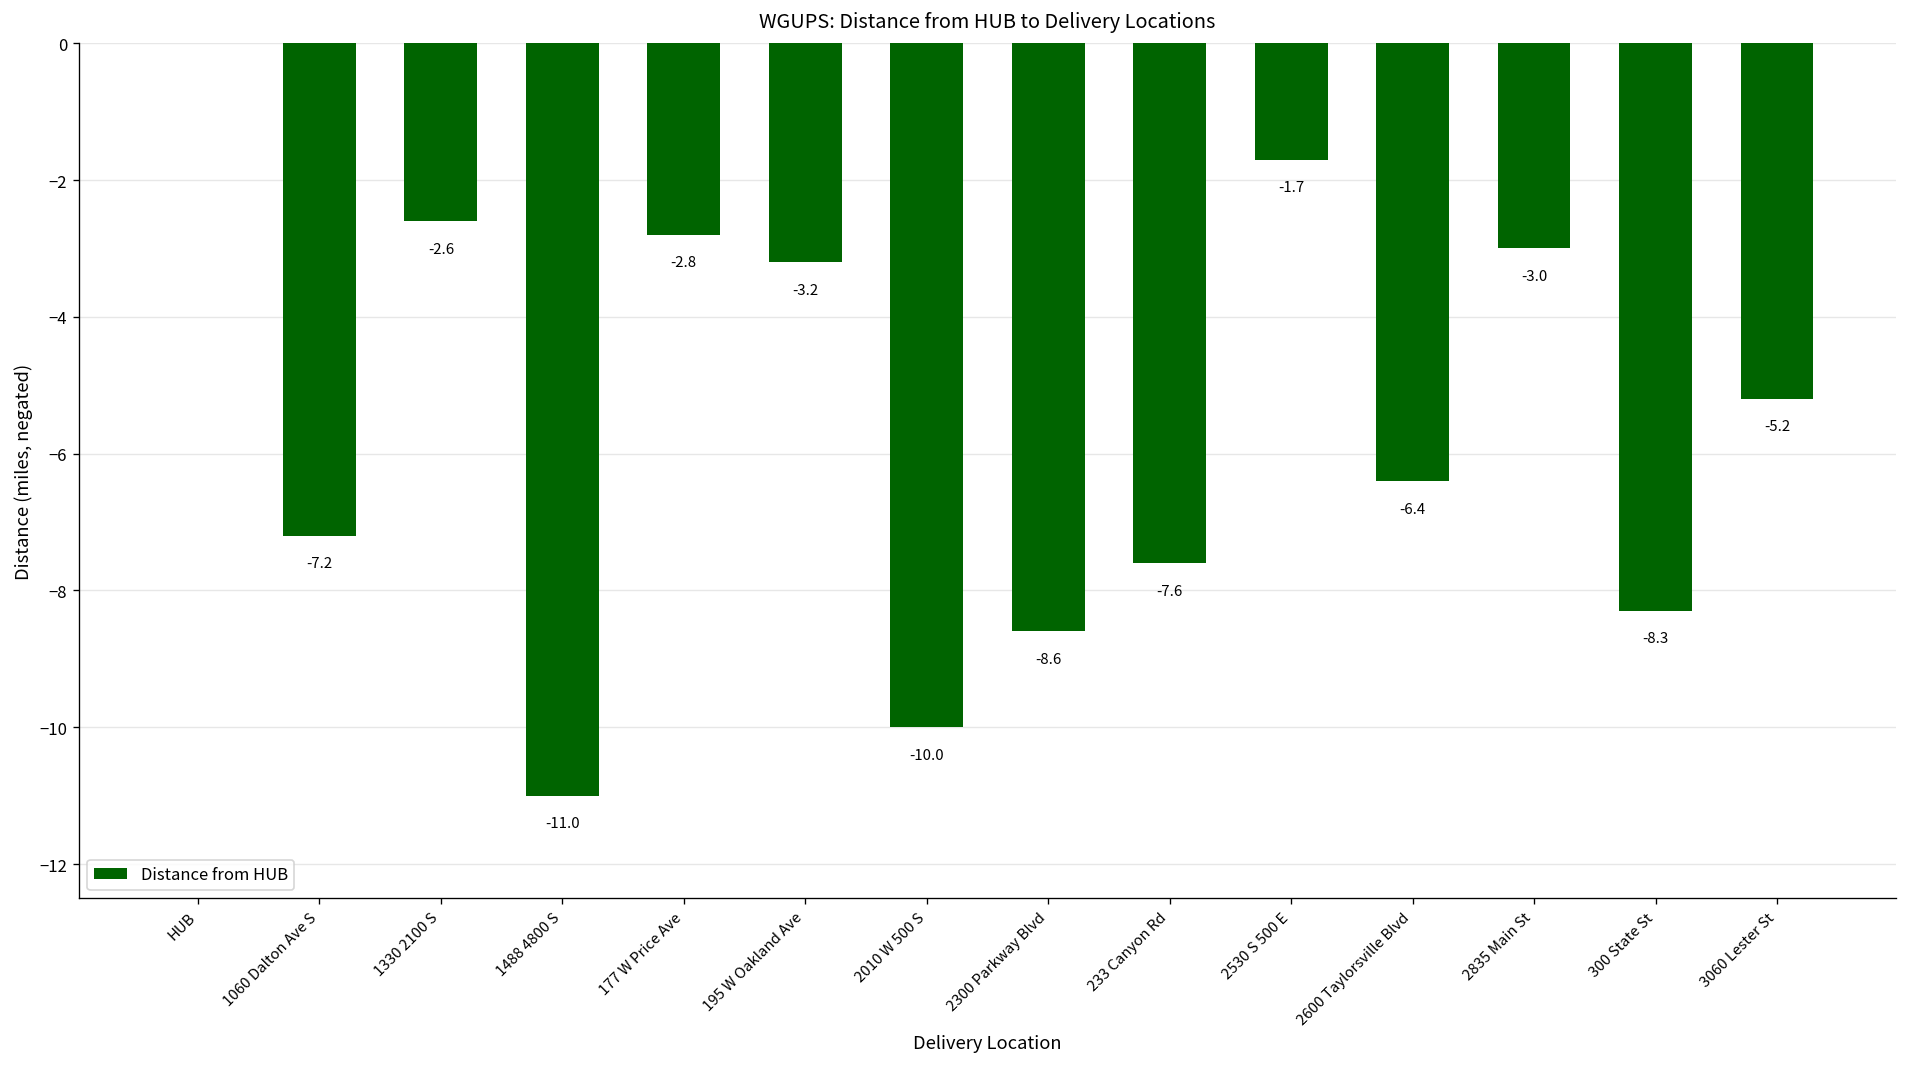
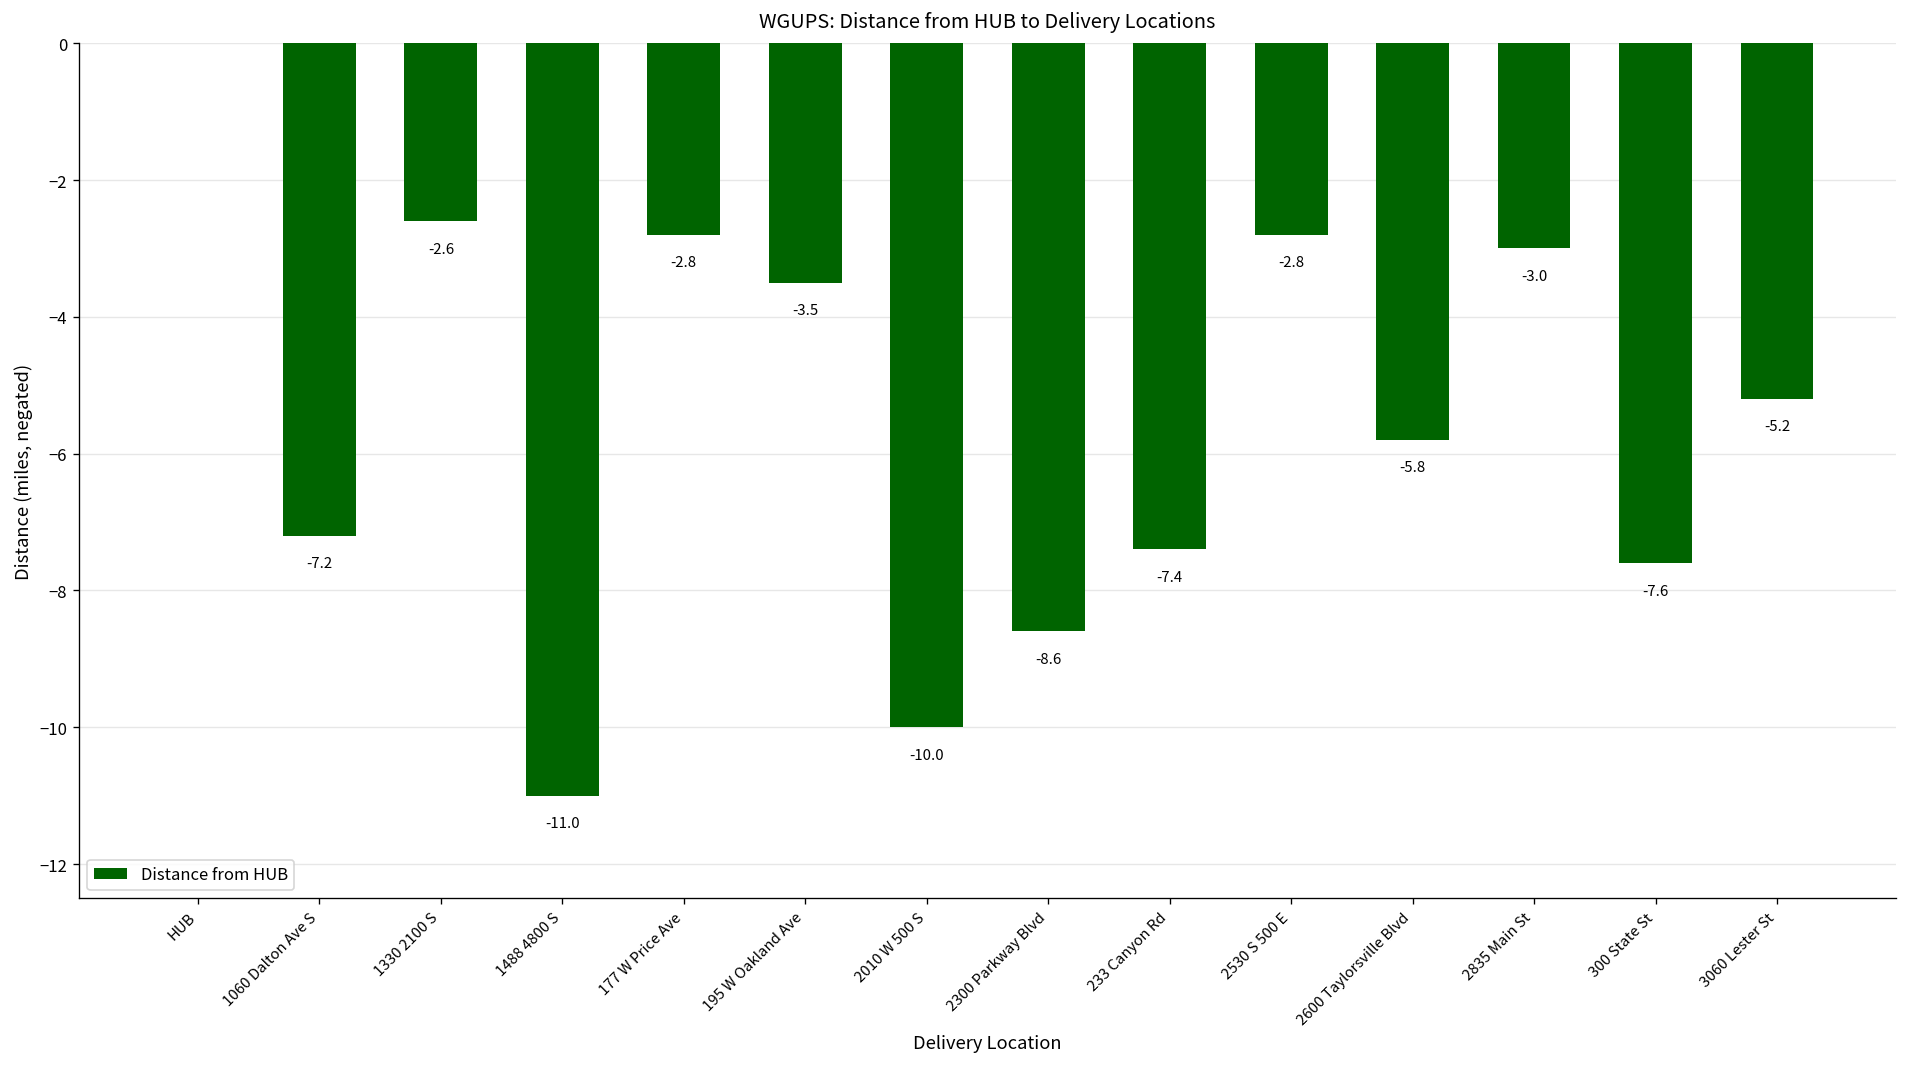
195 W Oakland Ave: -3.2 -> -3.5
233 Canyon Rd: -7.6 -> -7.4
2530 S 500 E: -1.7 -> -2.8
2600 Taylorsville Blvd: -6.4 -> -5.8
300 State St: -8.3 -> -7.6
